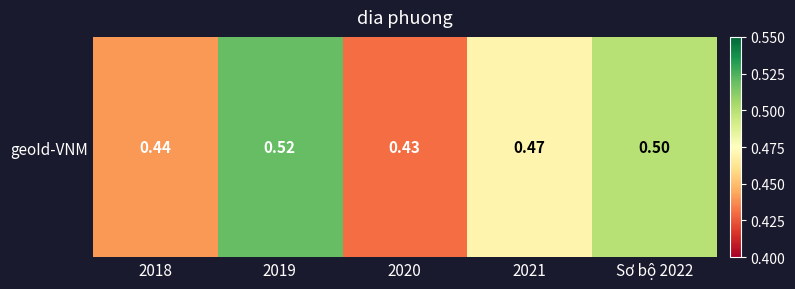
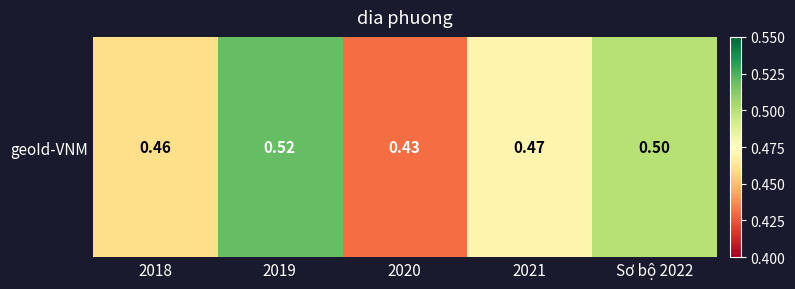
geoId-VNM, 2018: 0.44 -> 0.46
